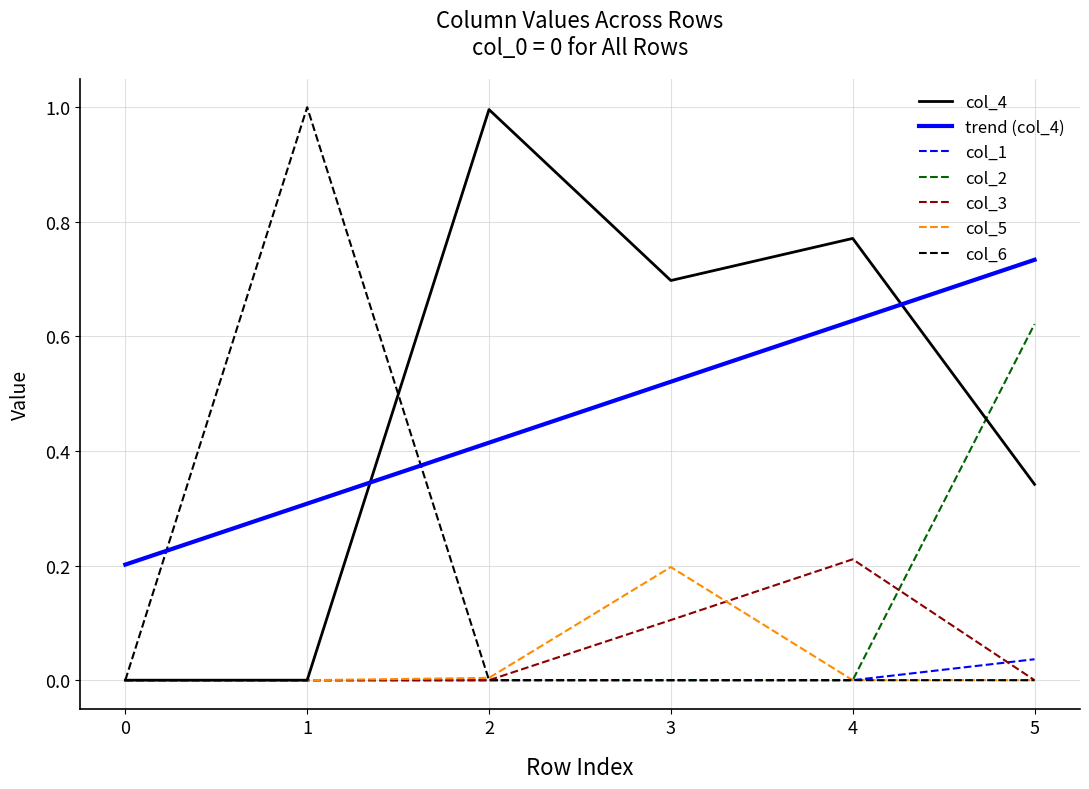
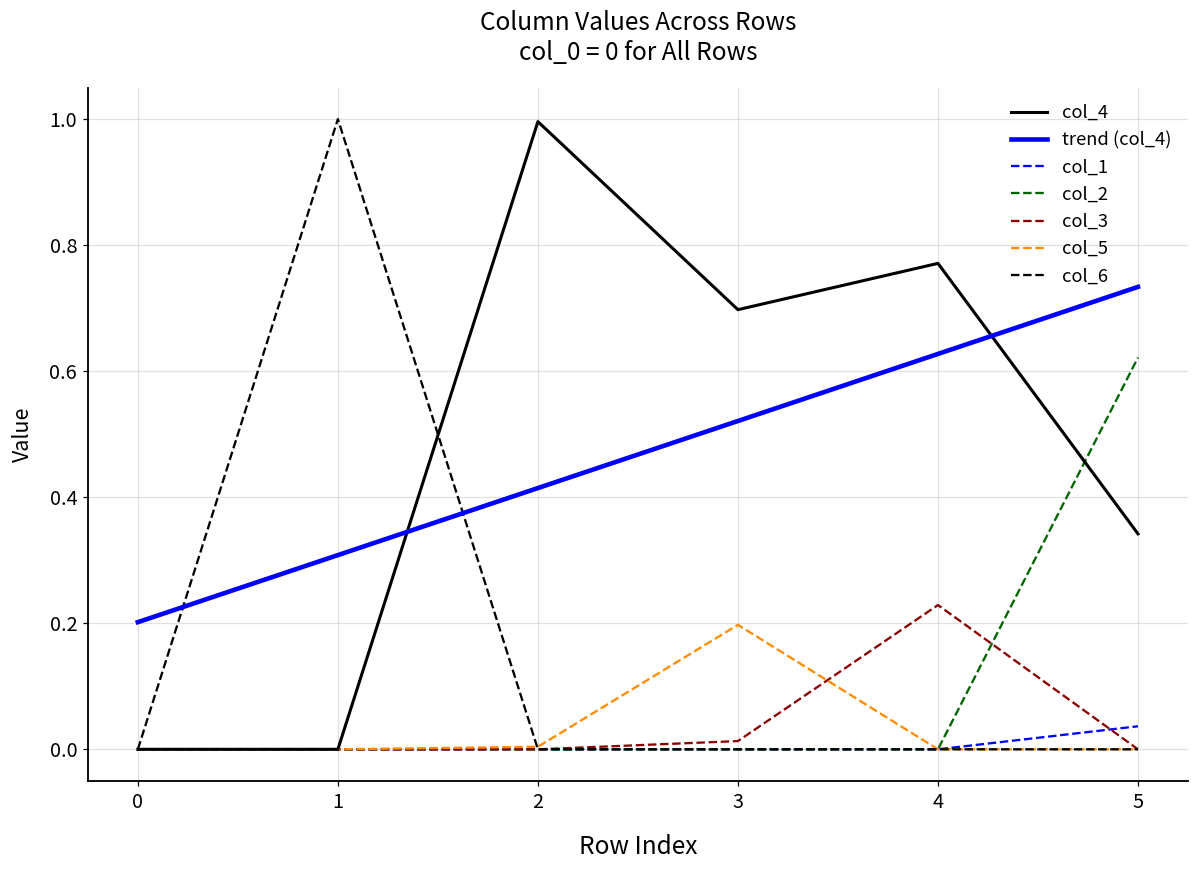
col_3, 3: 0.10 -> 0.01
col_3, 4: 0.21 -> 0.23
